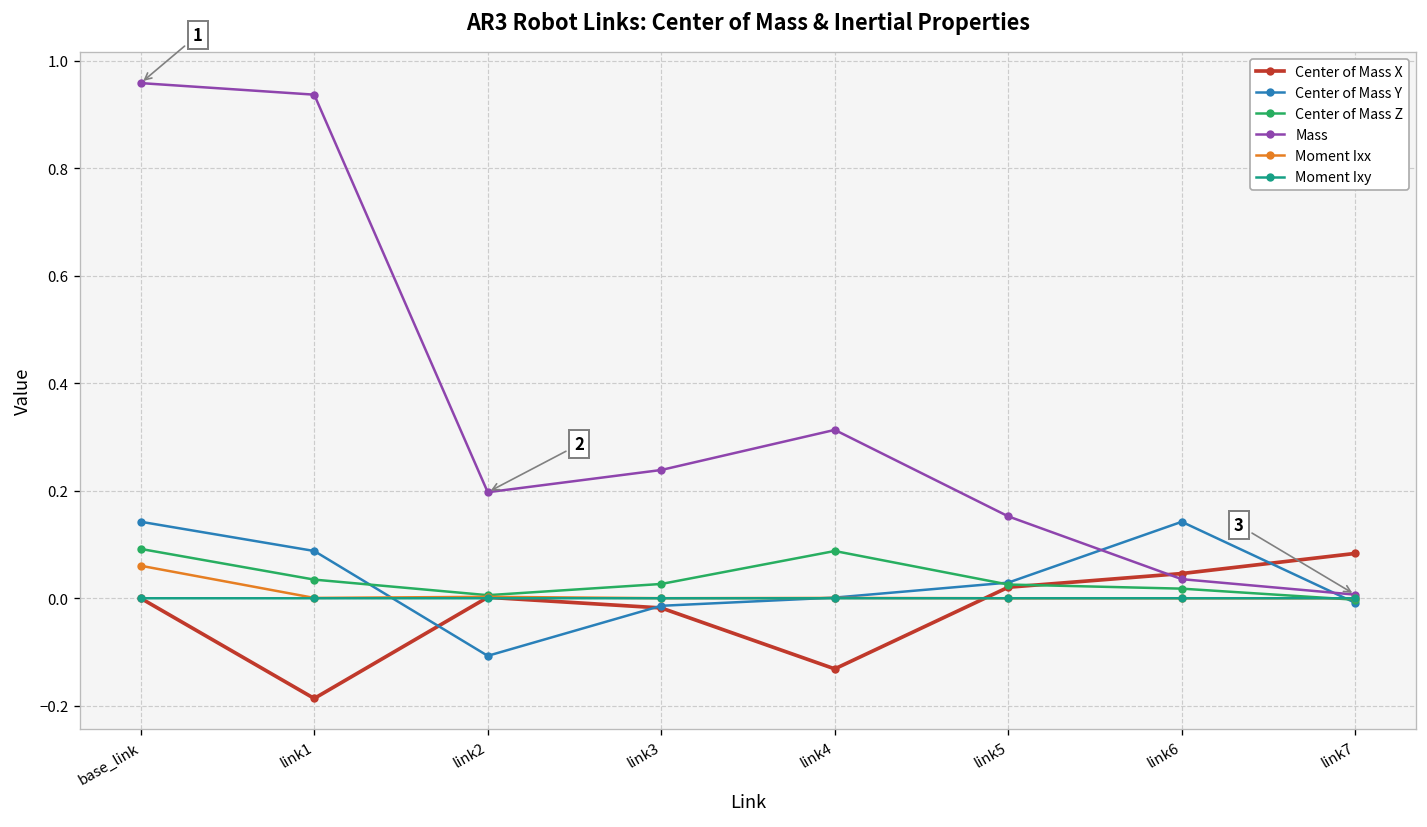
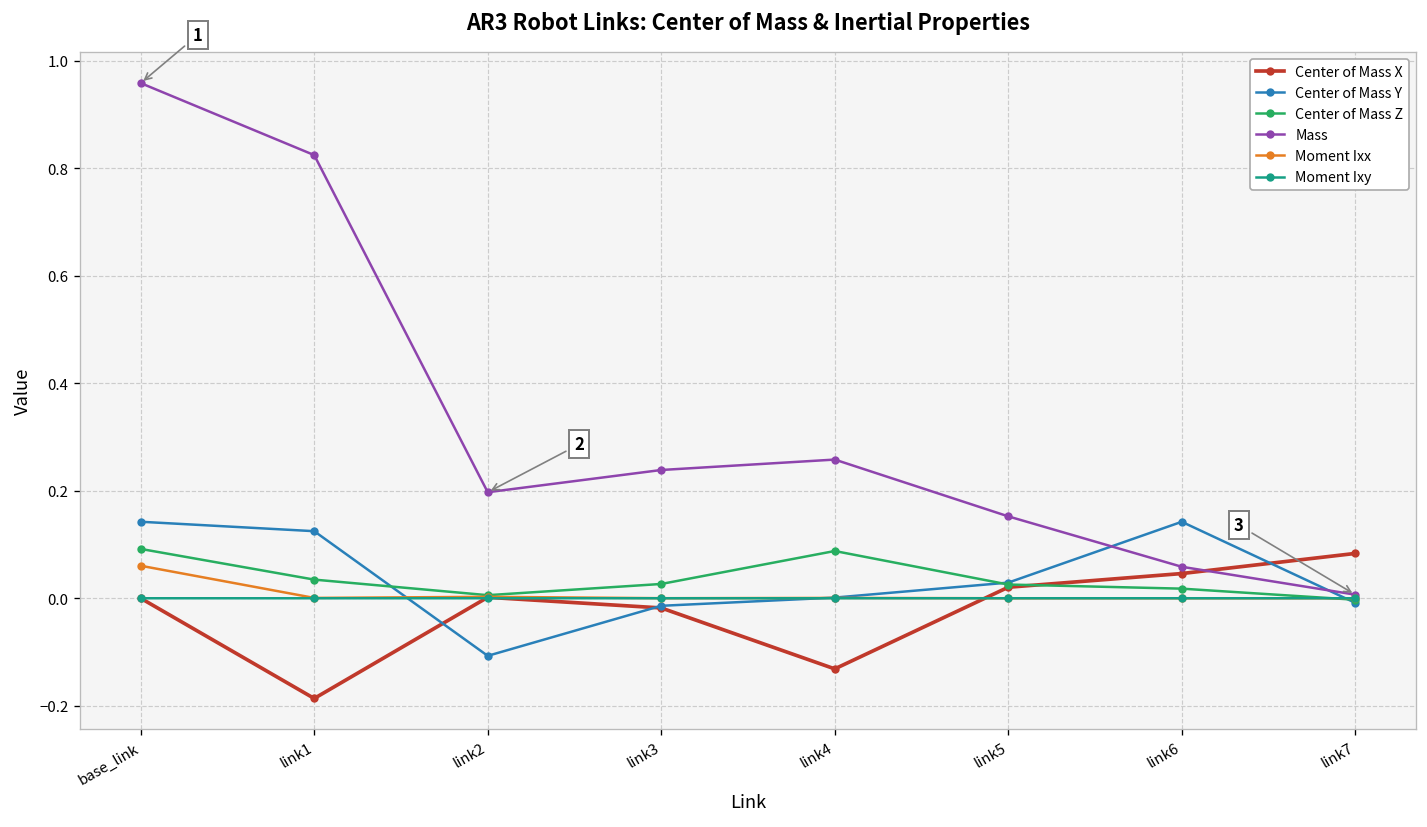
Center of Mass Y, link1: 0.09 -> 0.12
Mass, link1: 0.94 -> 0.82
Mass, link4: 0.31 -> 0.26
Mass, link6: 0.04 -> 0.06
